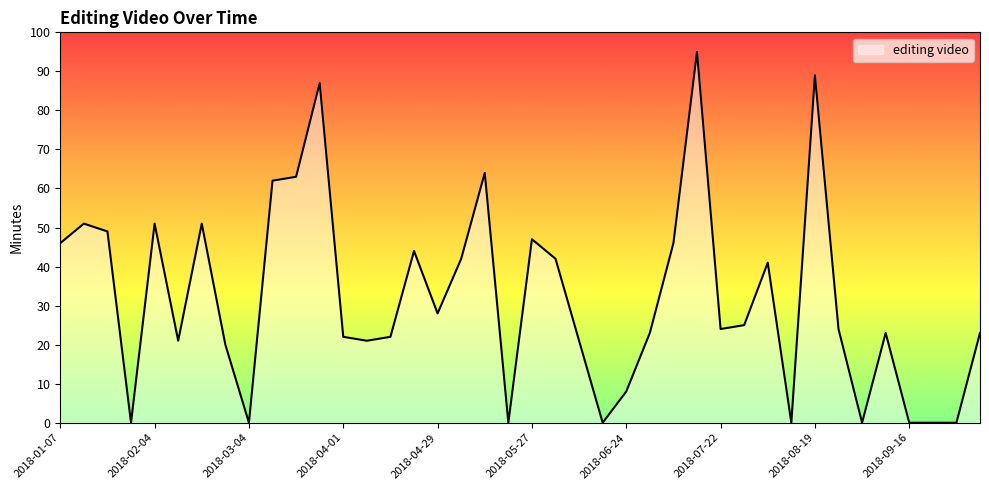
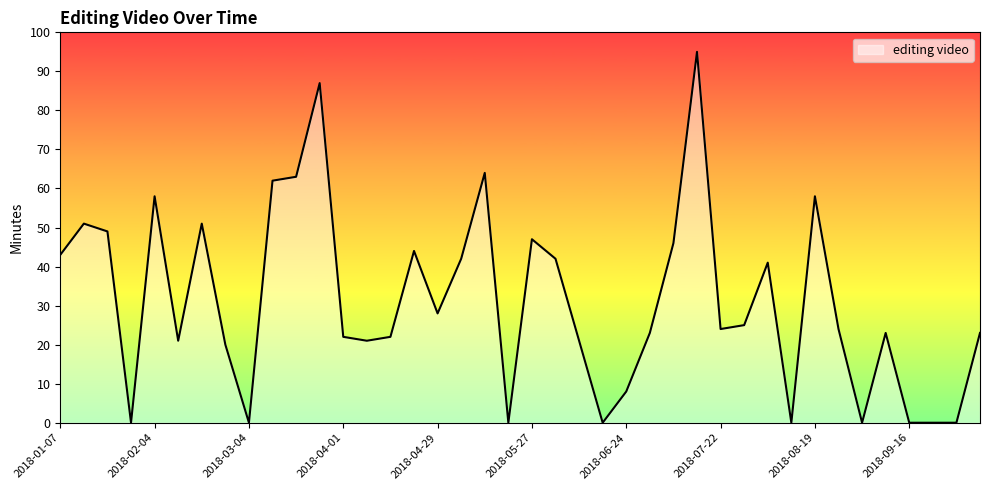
2018-01-07: 46 -> 43
2018-02-04: 51 -> 58
2018-08-19: 89 -> 58
